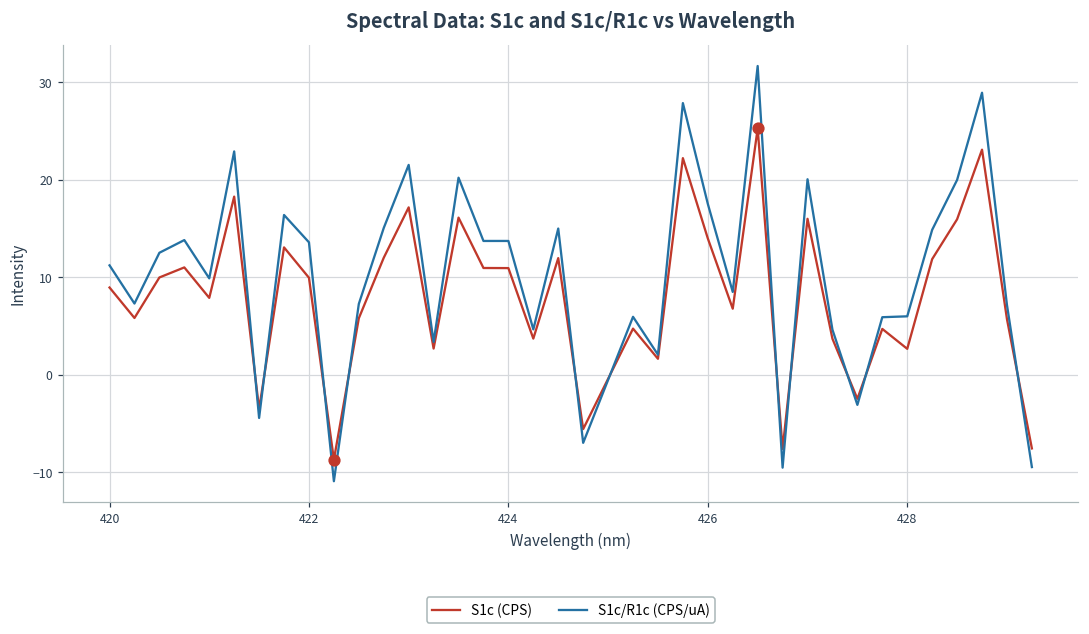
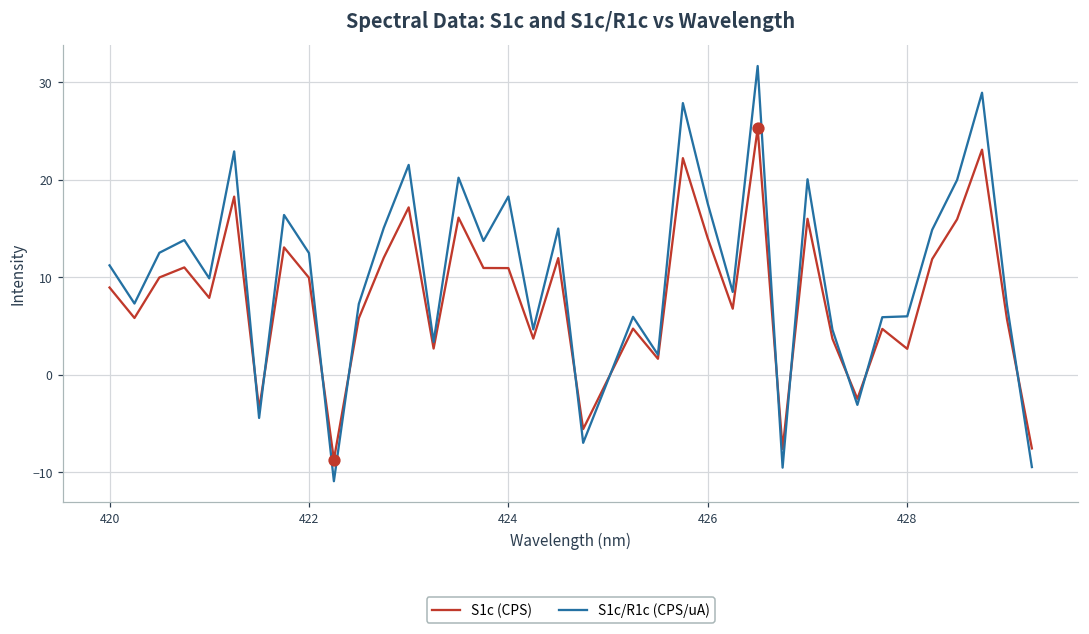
S1c/R1c (CPS/uA), 422: 14 -> 12
S1c/R1c (CPS/uA), 424: 14 -> 18
